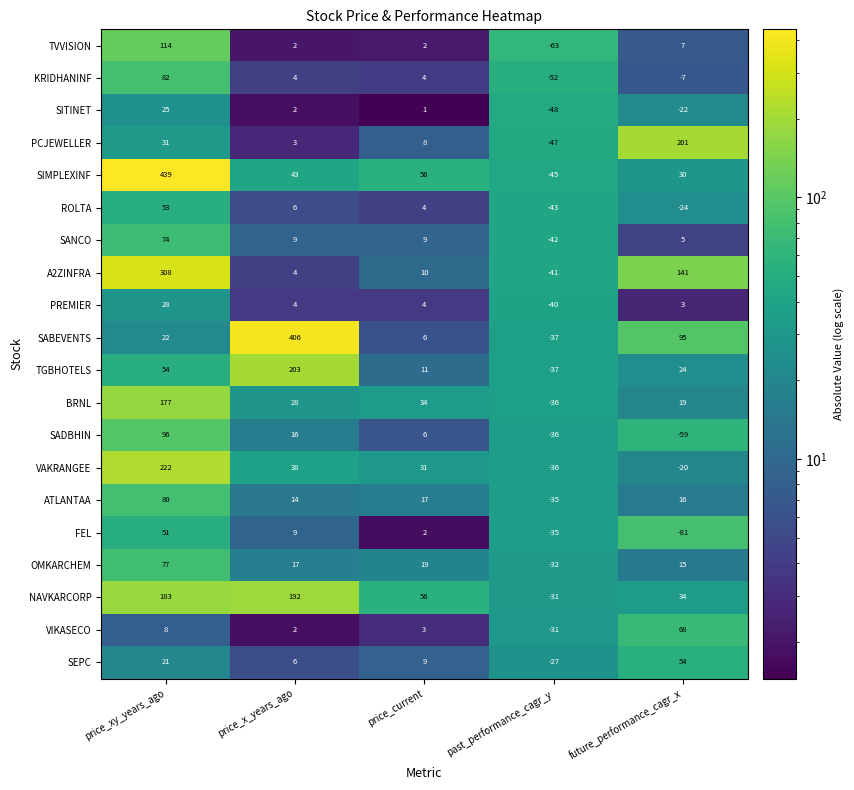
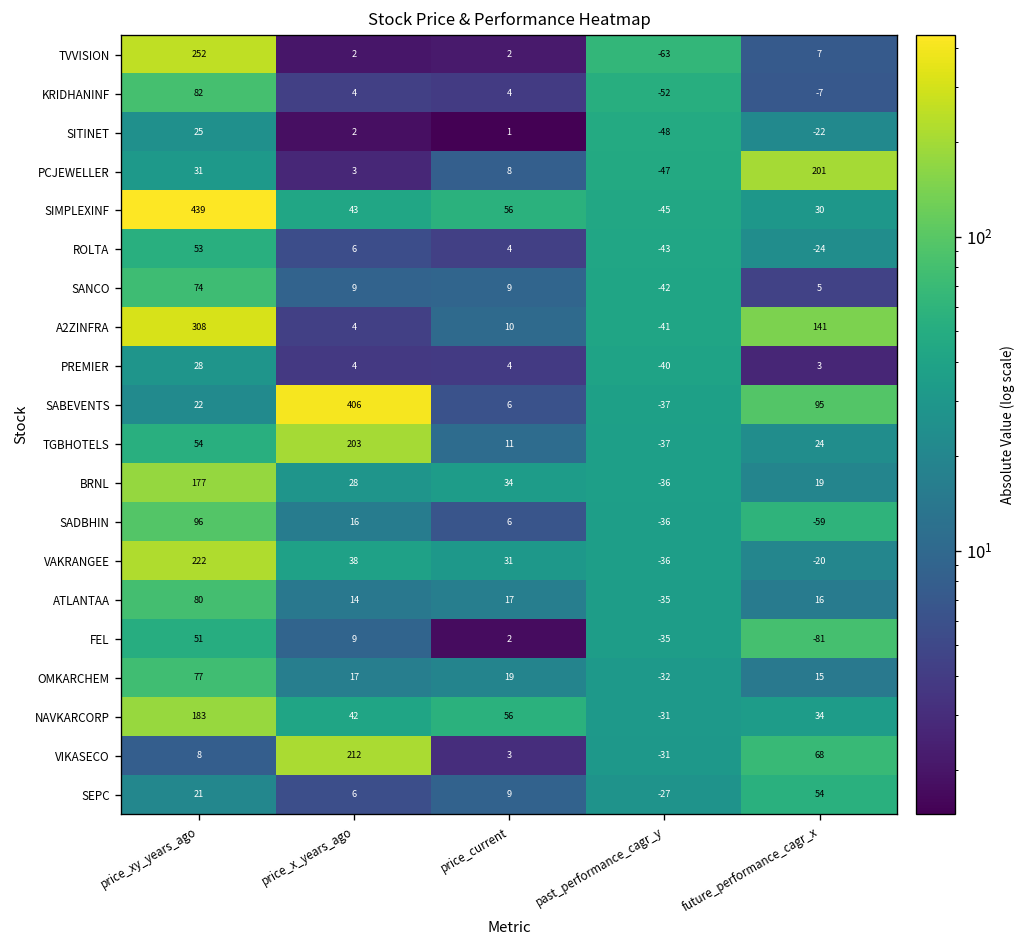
TVVISION, price_xy_years_ago: 114 -> 252
NAVKARCORP, price_x_years_ago: 192 -> 42
VIKASECO, price_x_years_ago: 2 -> 212
